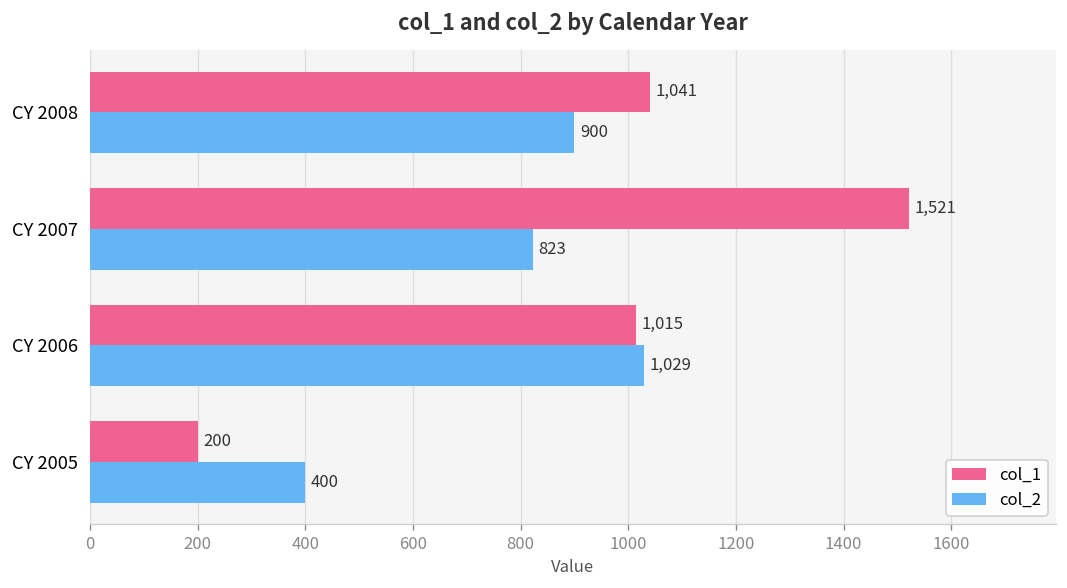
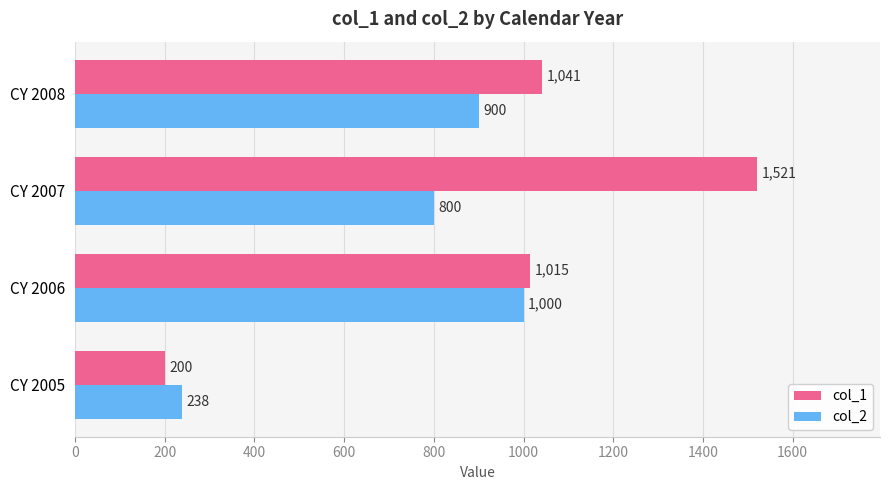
col_2, CY 2007: 823 -> 800
col_2, CY 2006: 1,029 -> 1,000
col_2, CY 2005: 400 -> 238
